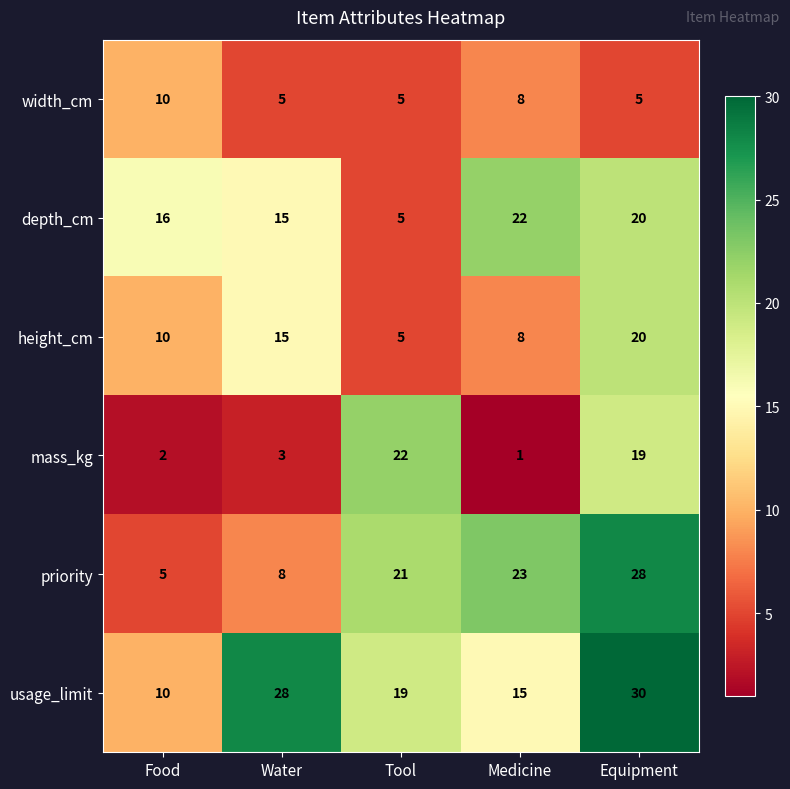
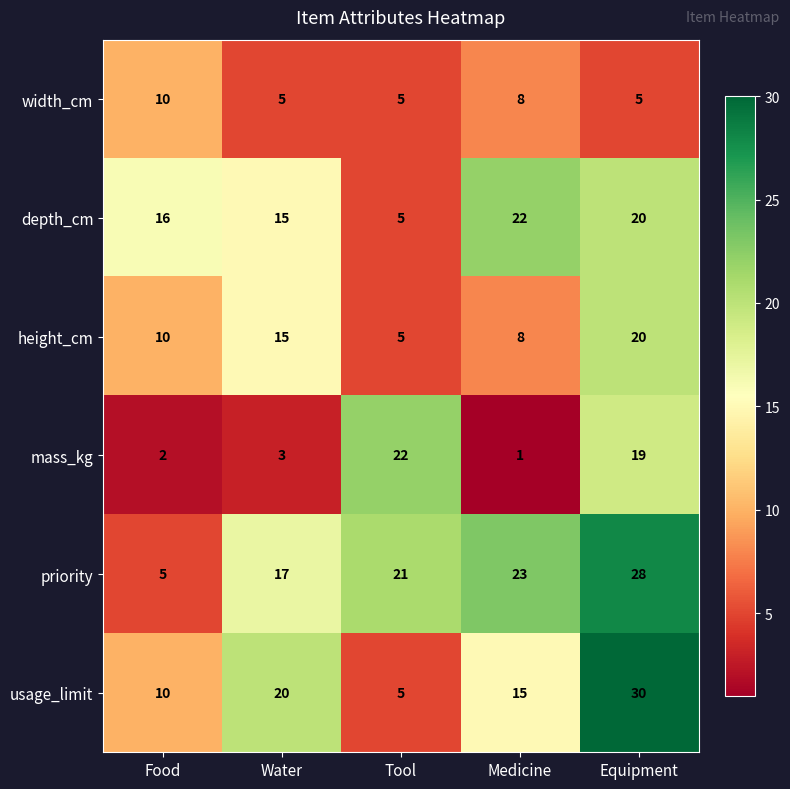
priority, Water: 8 -> 17
usage_limit, Water: 28 -> 20
usage_limit, Tool: 19 -> 5
